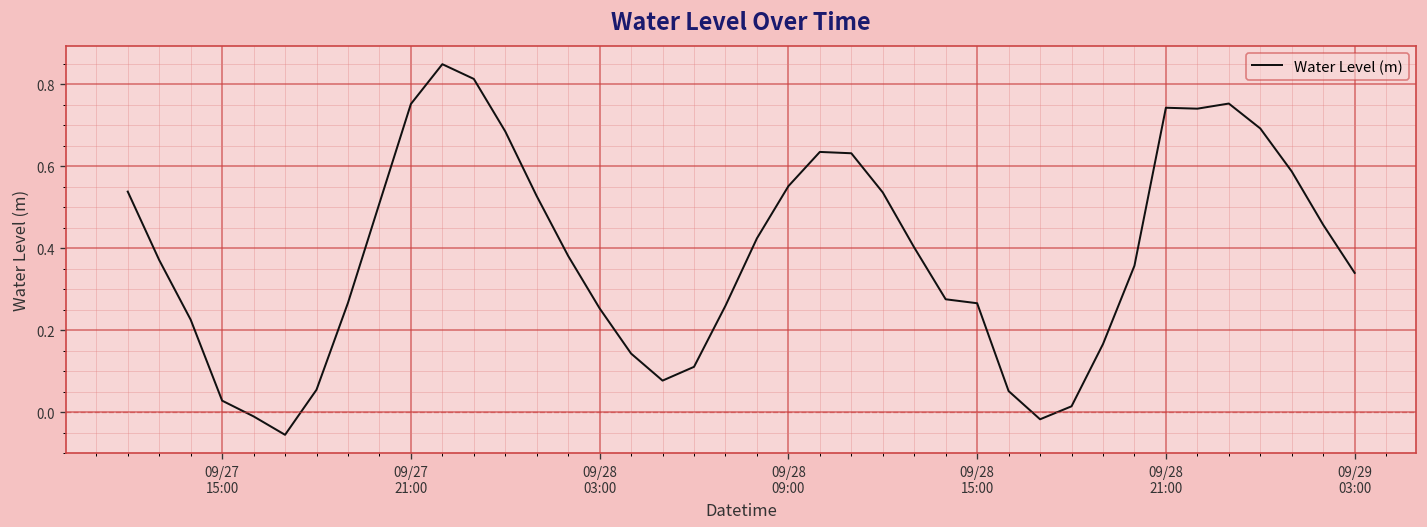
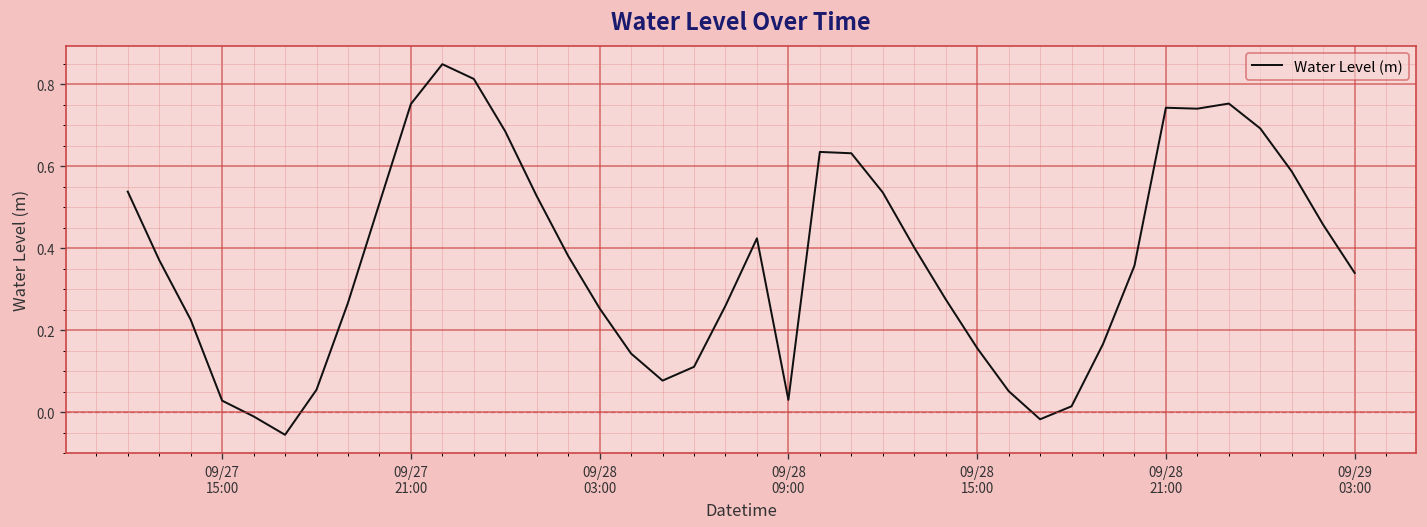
09/28 09:00: 0.55 -> 0.03
09/28 15:00: 0.27 -> 0.16
